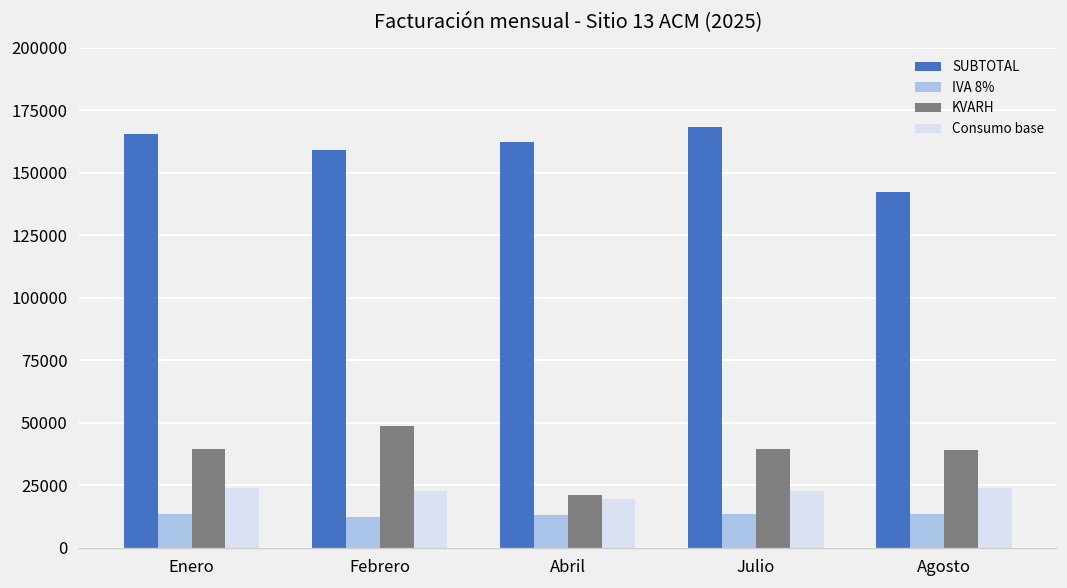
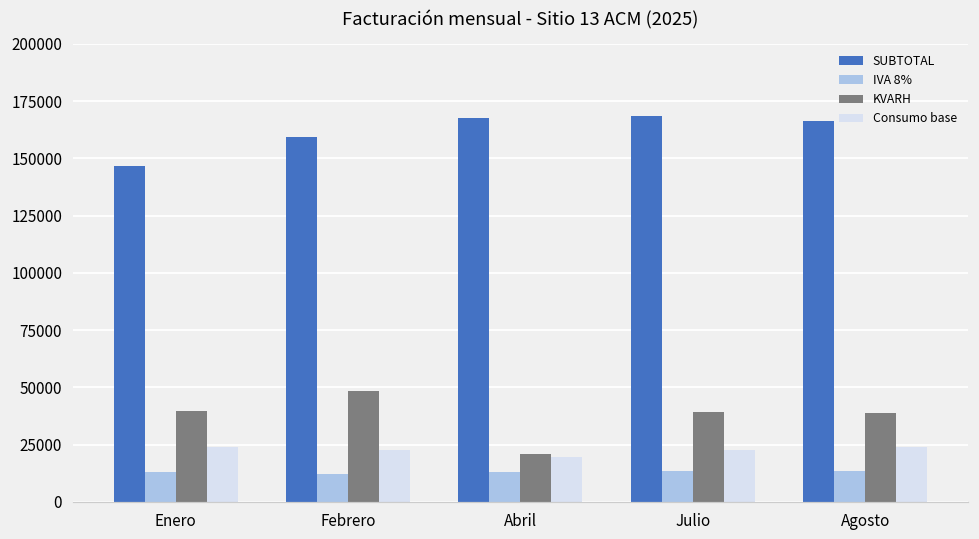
SUBTOTAL, Enero: 166000 -> 147000
SUBTOTAL, Abril: 162000 -> 168000
SUBTOTAL, Agosto: 142000 -> 166000
